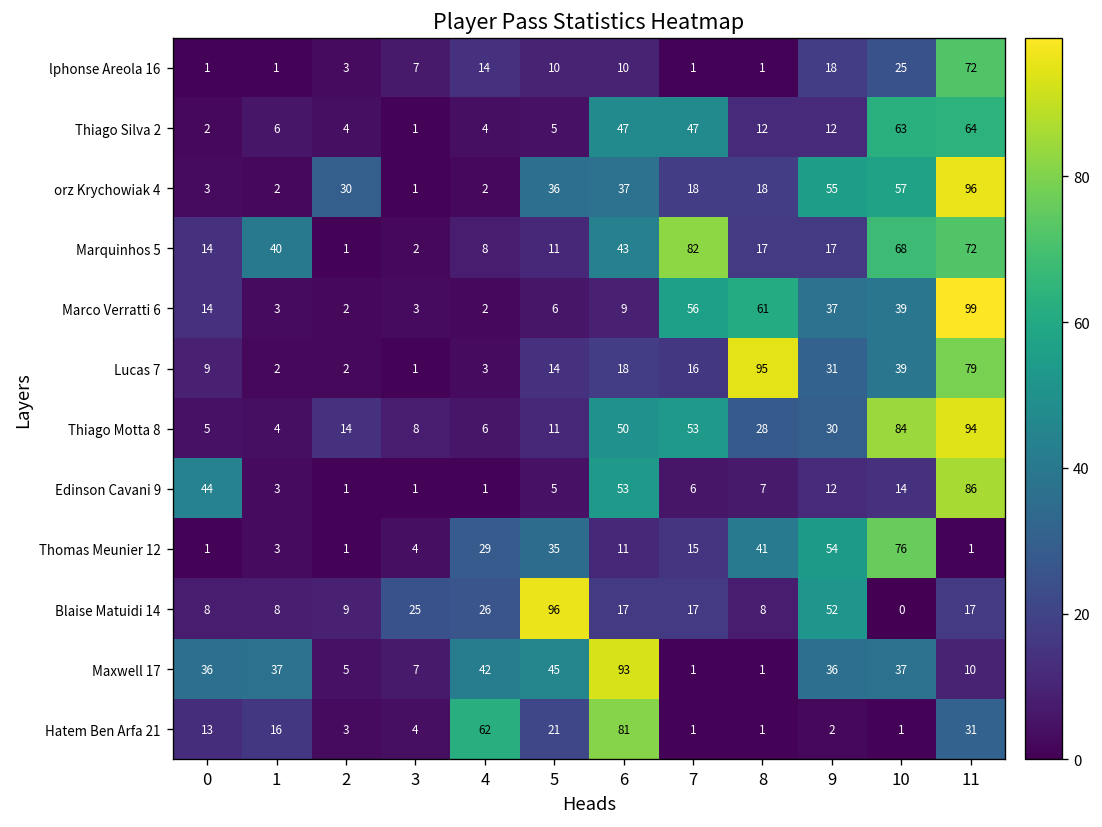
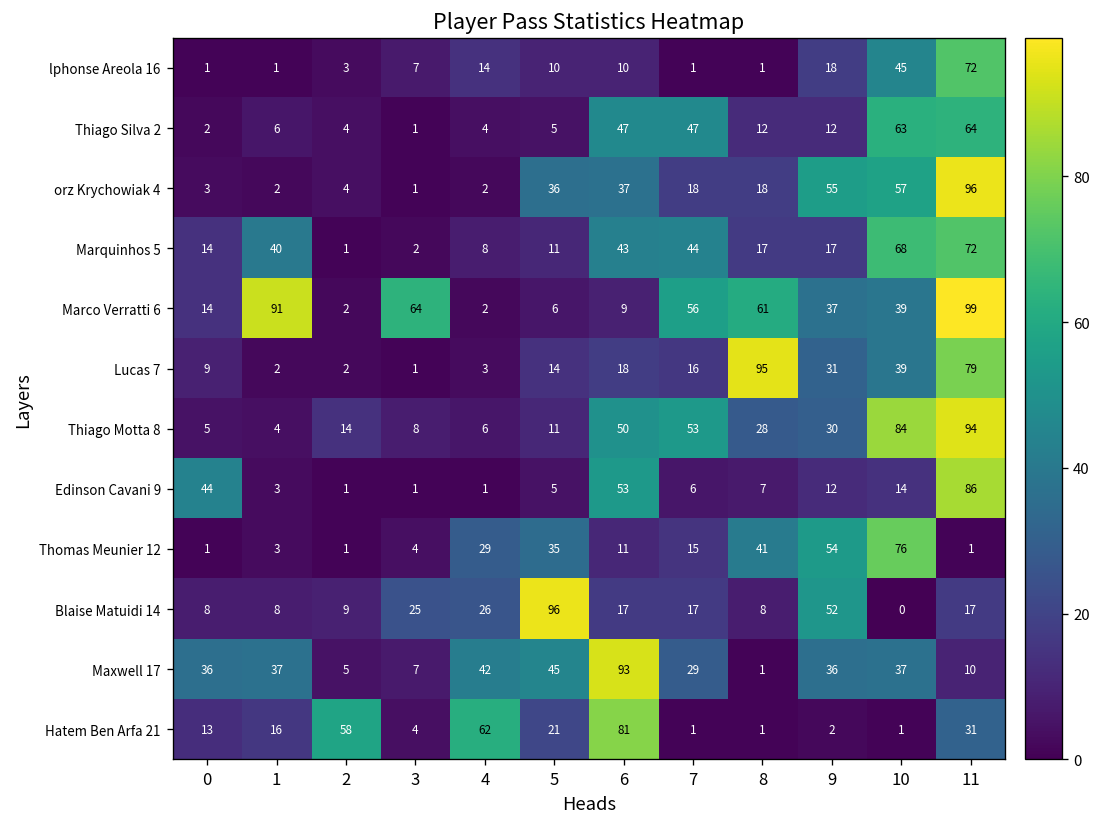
lphonse Areola 16, 10: 25 -> 45
orz Krychowiak 4, 2: 30 -> 4
Marquinhos 5, 7: 82 -> 44
Marco Verratti 6, 1: 3 -> 91
Marco Verratti 6, 3: 3 -> 64
Maxwell 17, 7: 1 -> 29
Hatem Ben Arfa 21, 2: 3 -> 58
